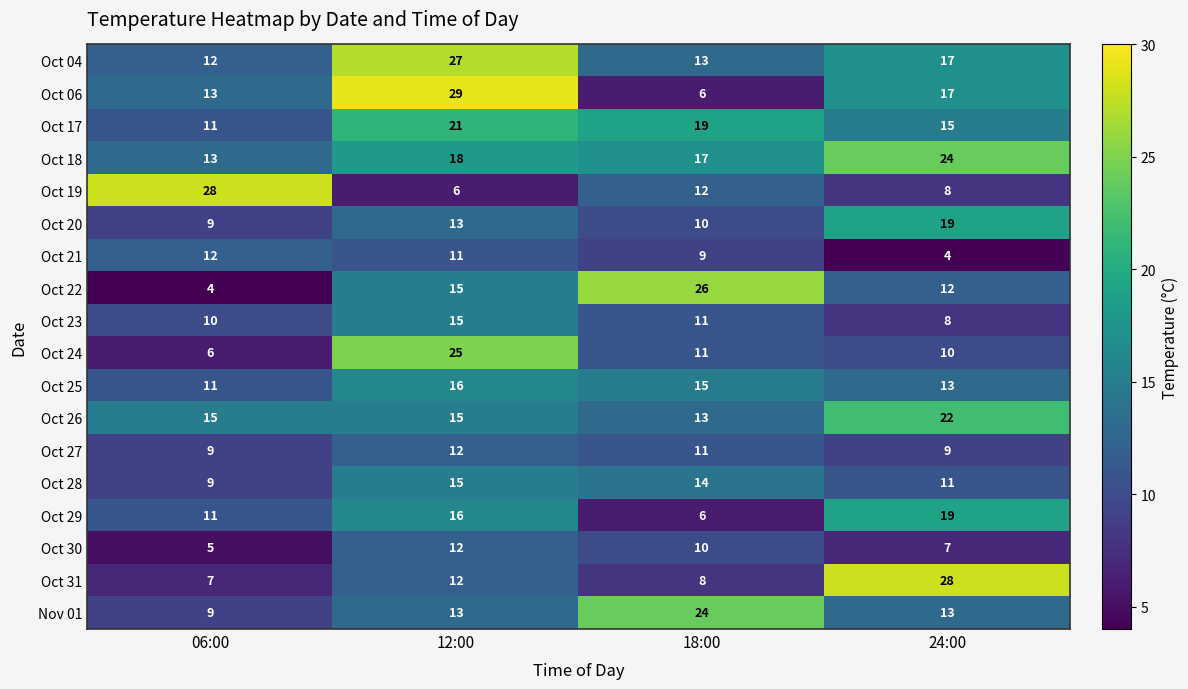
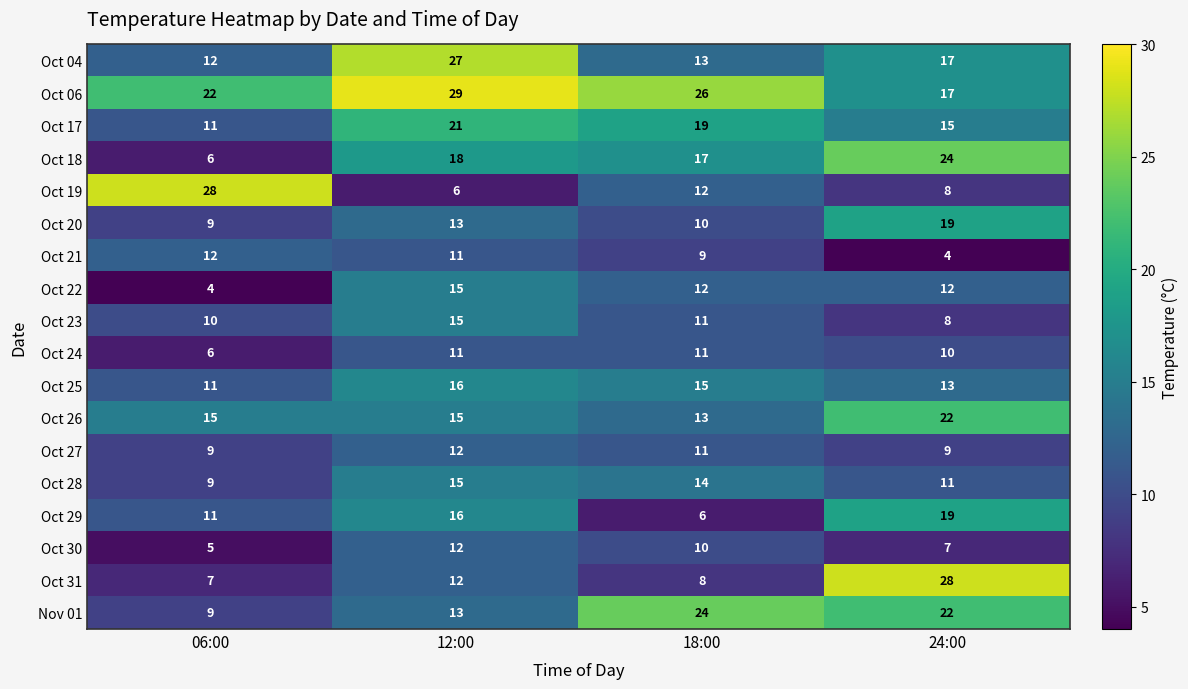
Oct 06, 06:00: 13 -> 22
Oct 06, 18:00: 6 -> 26
Oct 18, 06:00: 13 -> 6
Oct 22, 18:00: 26 -> 12
Oct 24, 12:00: 25 -> 11
Nov 01, 24:00: 13 -> 22
